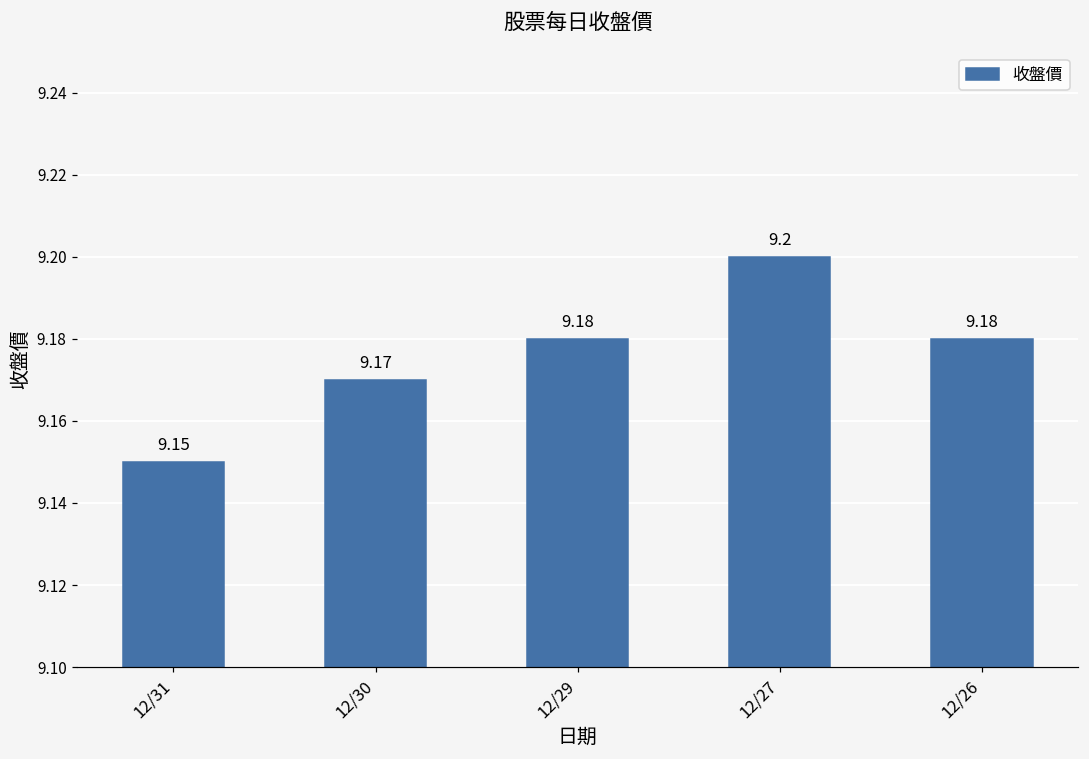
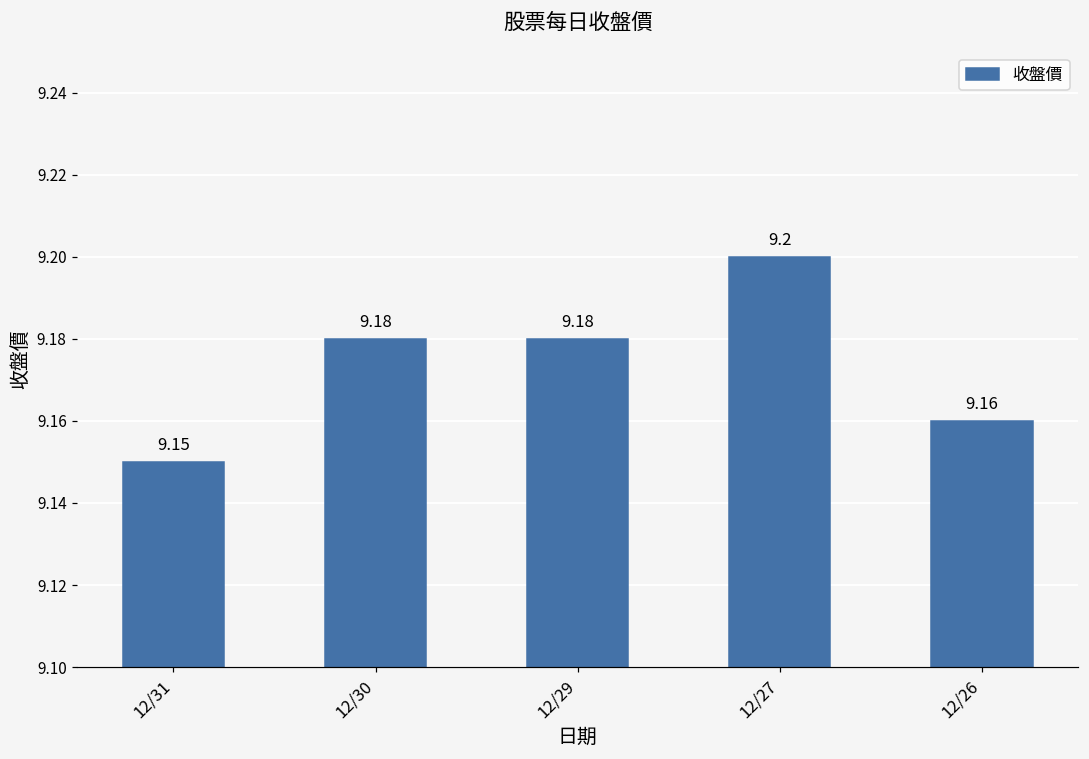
12/30: 9.17 -> 9.18
12/26: 9.18 -> 9.16
